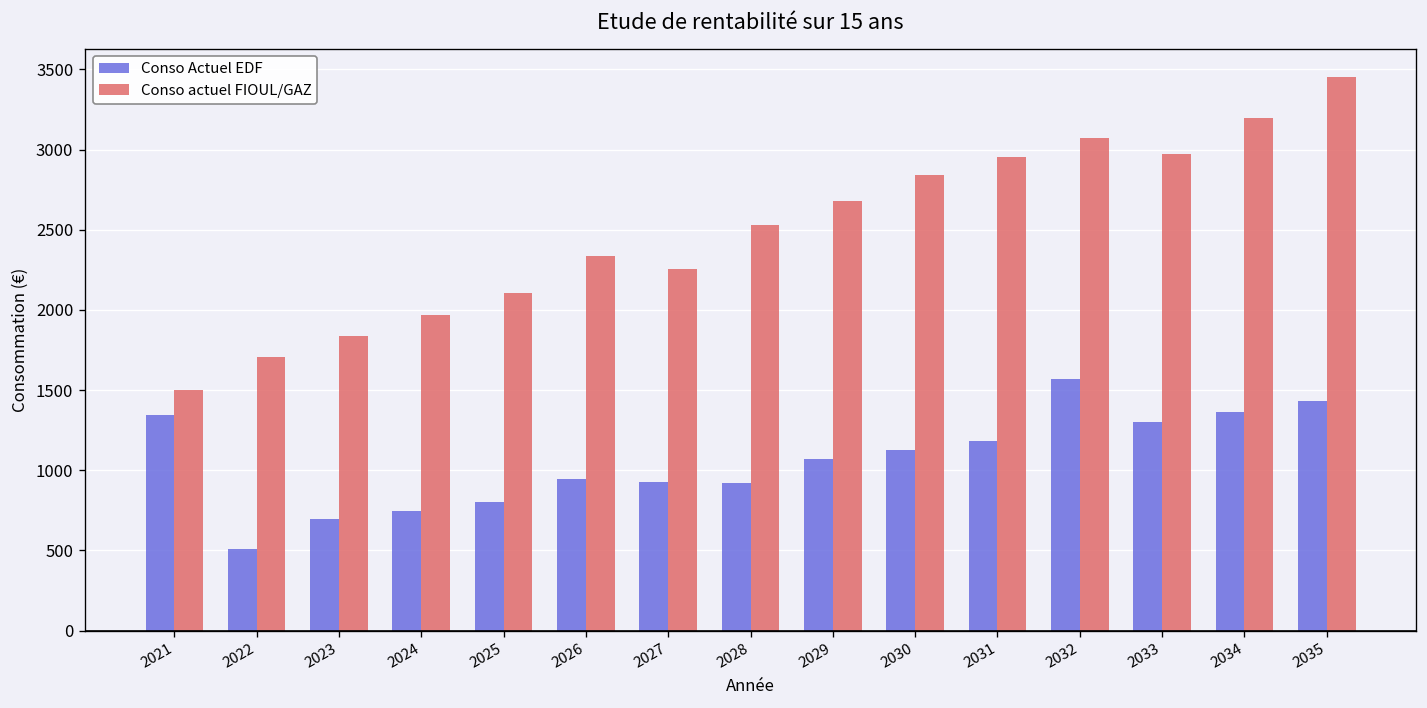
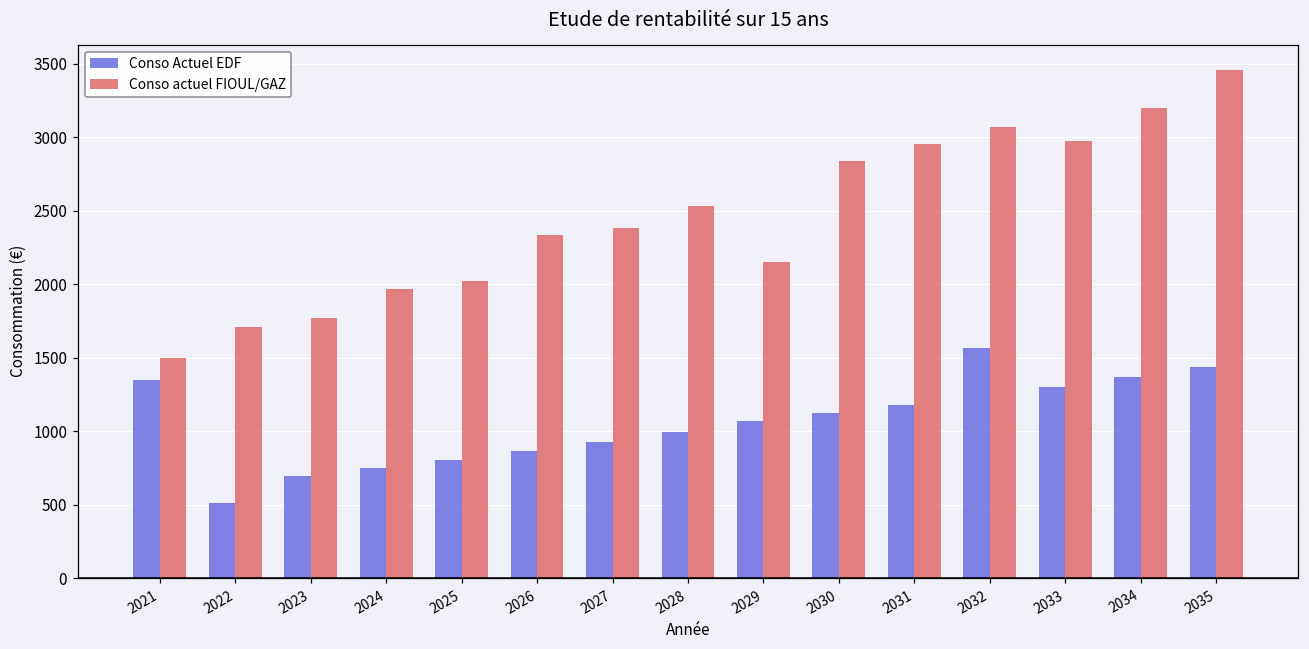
Conso actuel FIOUL/GAZ, 2023: 1840 -> 1770
Conso actuel FIOUL/GAZ, 2025: 2100 -> 2020
Conso Actuel EDF, 2026: 950 -> 860
Conso actuel FIOUL/GAZ, 2027: 2260 -> 2380
Conso Actuel EDF, 2028: 920 -> 1000
Conso actuel FIOUL/GAZ, 2029: 2680 -> 2150
